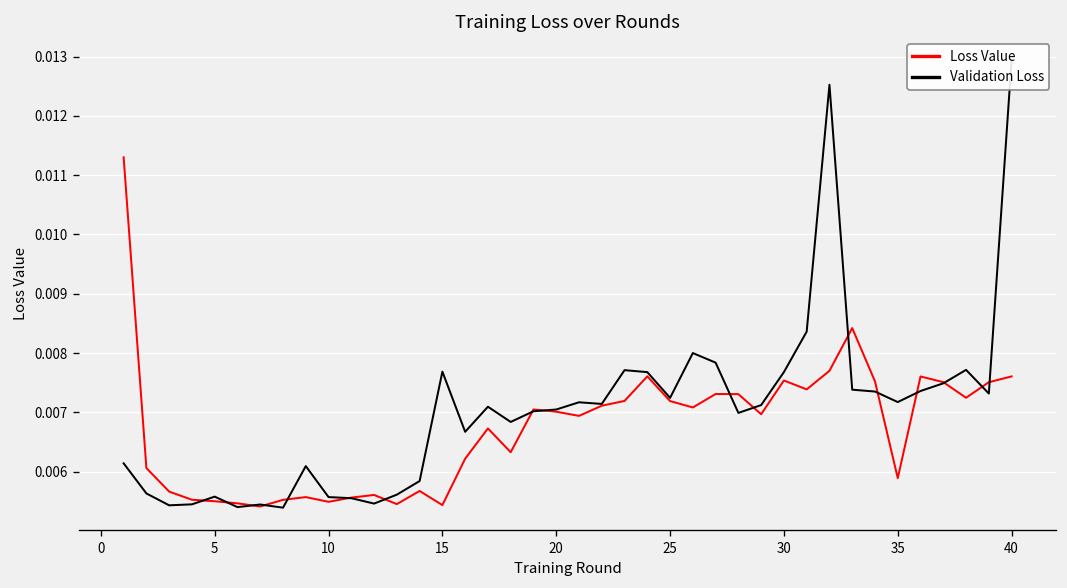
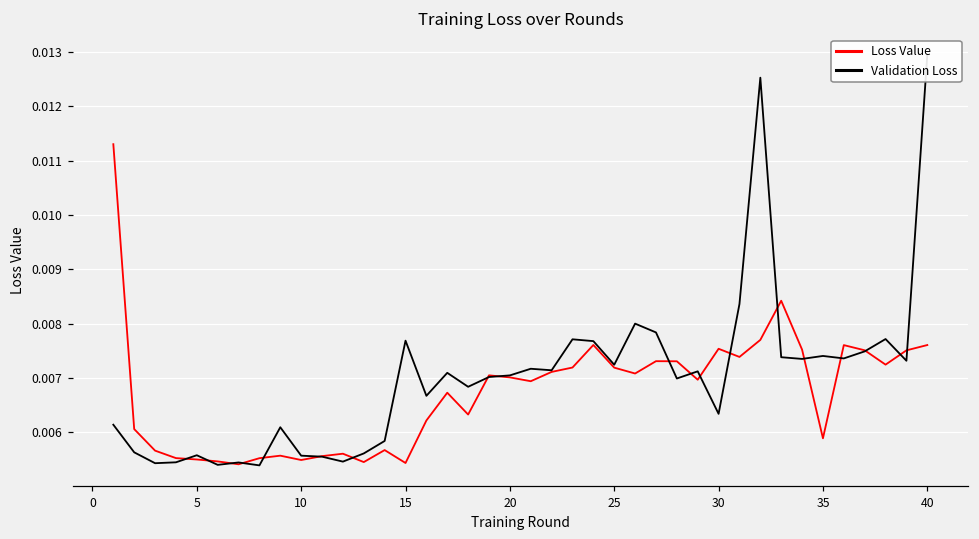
Validation Loss, 30: 0.0077 -> 0.0063
Validation Loss, 35: 0.0072 -> 0.0074
